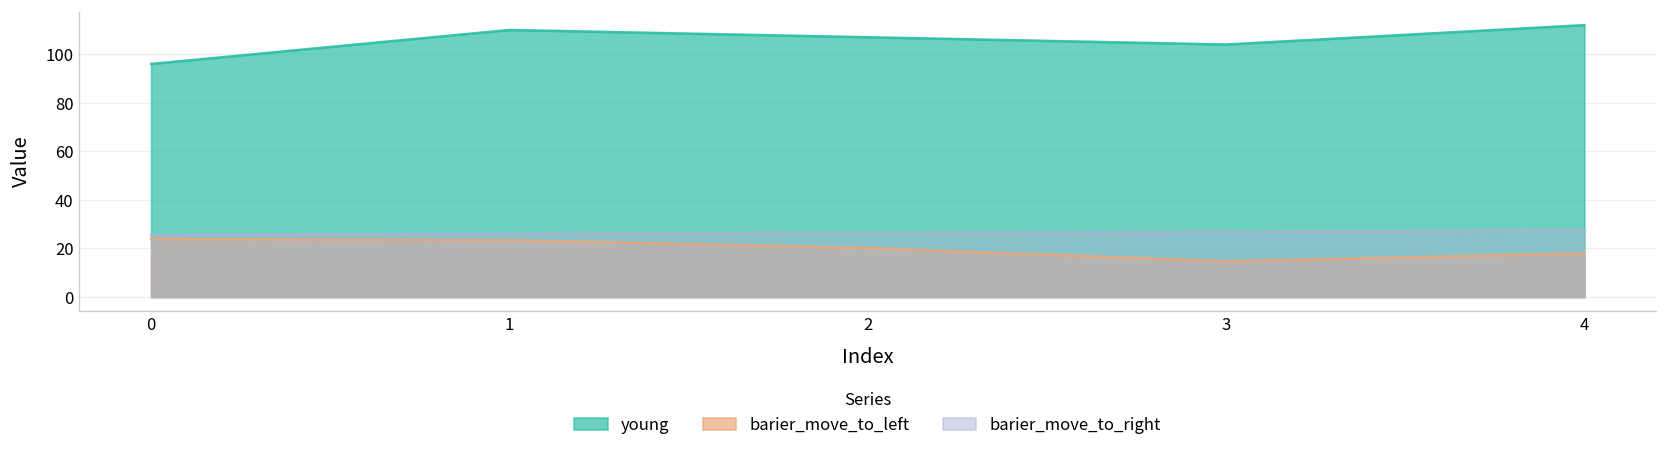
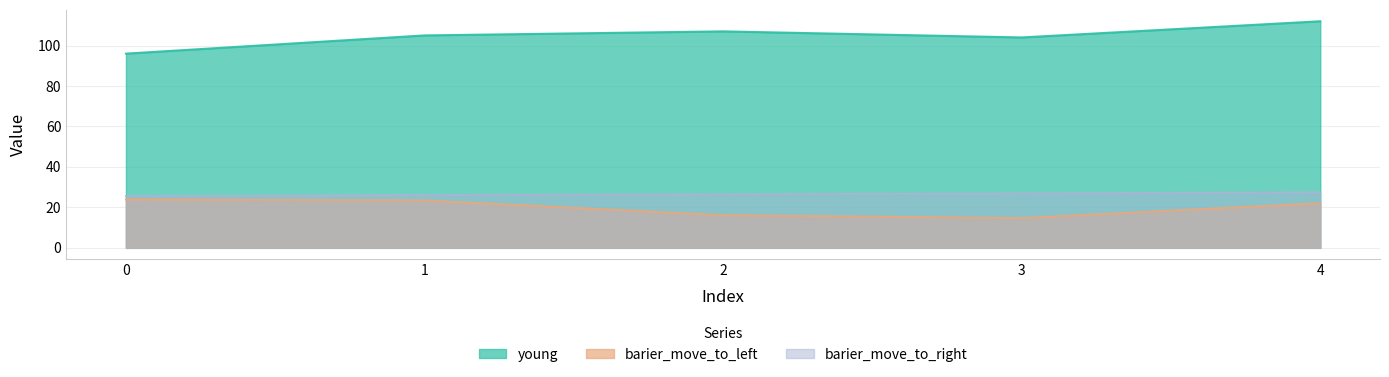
young, 1: 110 -> 105
barier_move_to_left, 2: 20 -> 16
barier_move_to_left, 4: 18 -> 22
